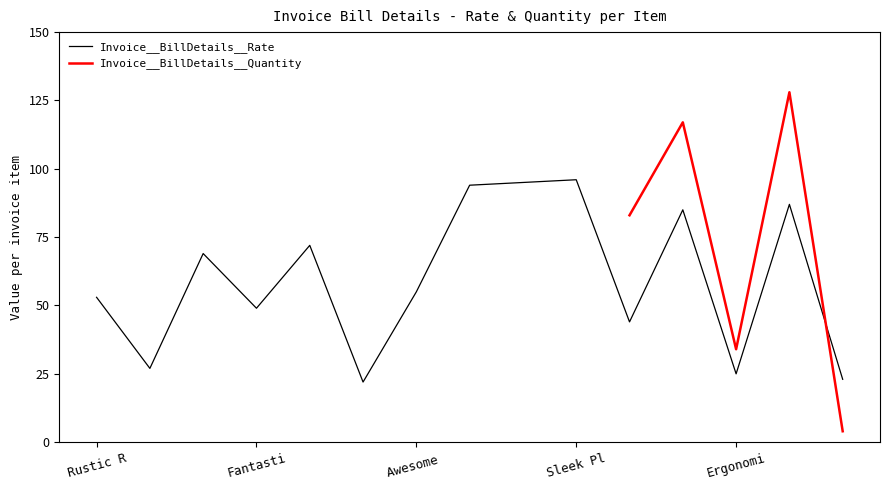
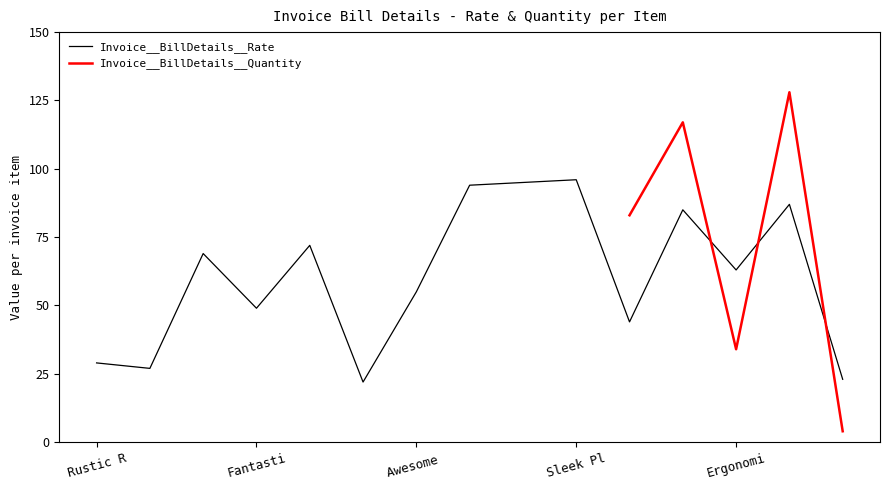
Invoice__BillDetails__Rate, Rustic R: 53 -> 29
Invoice__BillDetails__Rate, Ergonomi: 25 -> 63
